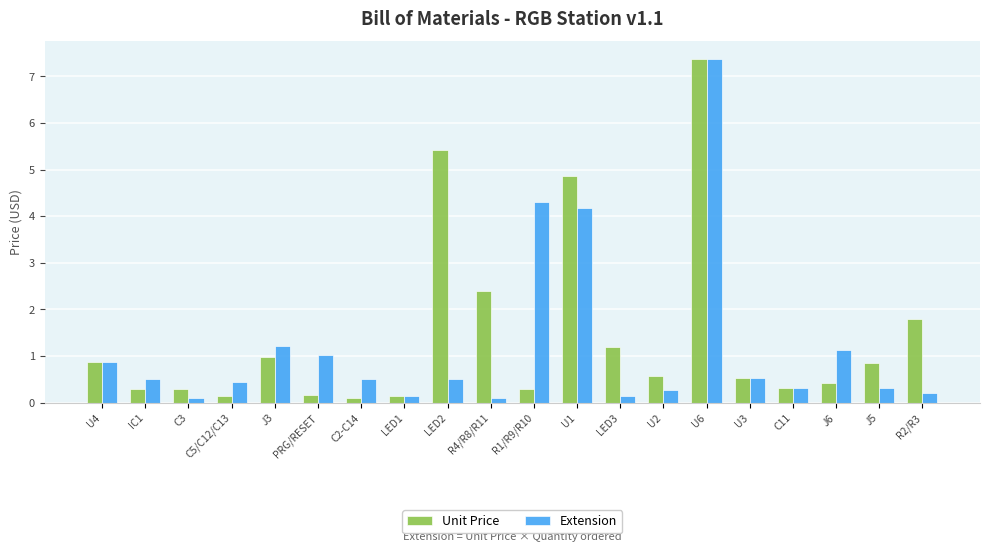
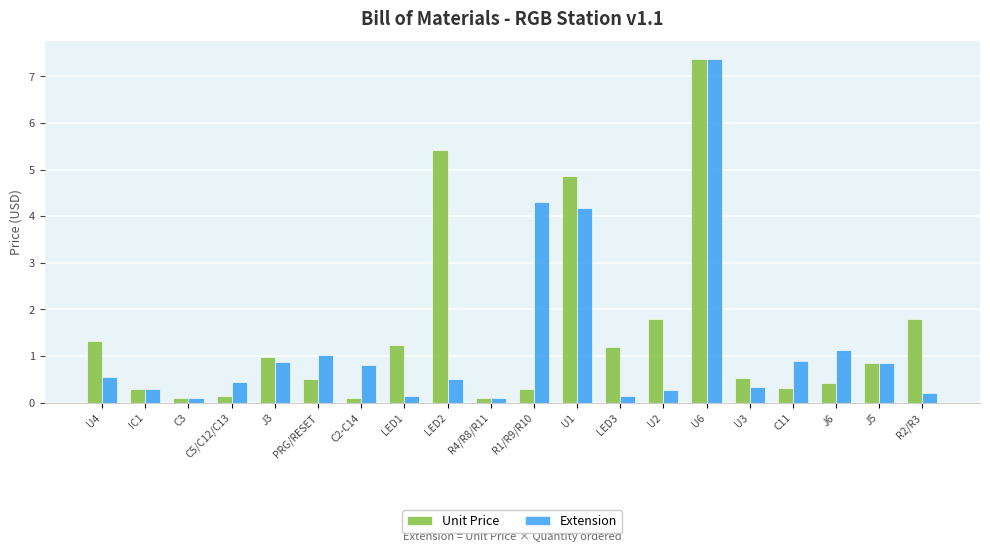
Unit Price, U4: 0.9 -> 1.3
Extension, U4: 0.9 -> 0.6
Extension, IC1: 0.5 -> 0.3
Unit Price, C3: 0.3 -> 0.1
Extension, J3: 1.2 -> 0.9
Unit Price, PRG/RESET: 0.2 -> 0.5
Extension, C2-C14: 0.5 -> 0.8
Unit Price, LED1: 0.1 -> 1.2
Unit Price, R4/R8/R11: 2.4 -> 0.1
Unit Price, U2: 0.6 -> 1.8
Extension, U3: 0.5 -> 0.3
Extension, C11: 0.3 -> 0.9
Extension, J5: 0.3 -> 0.9
